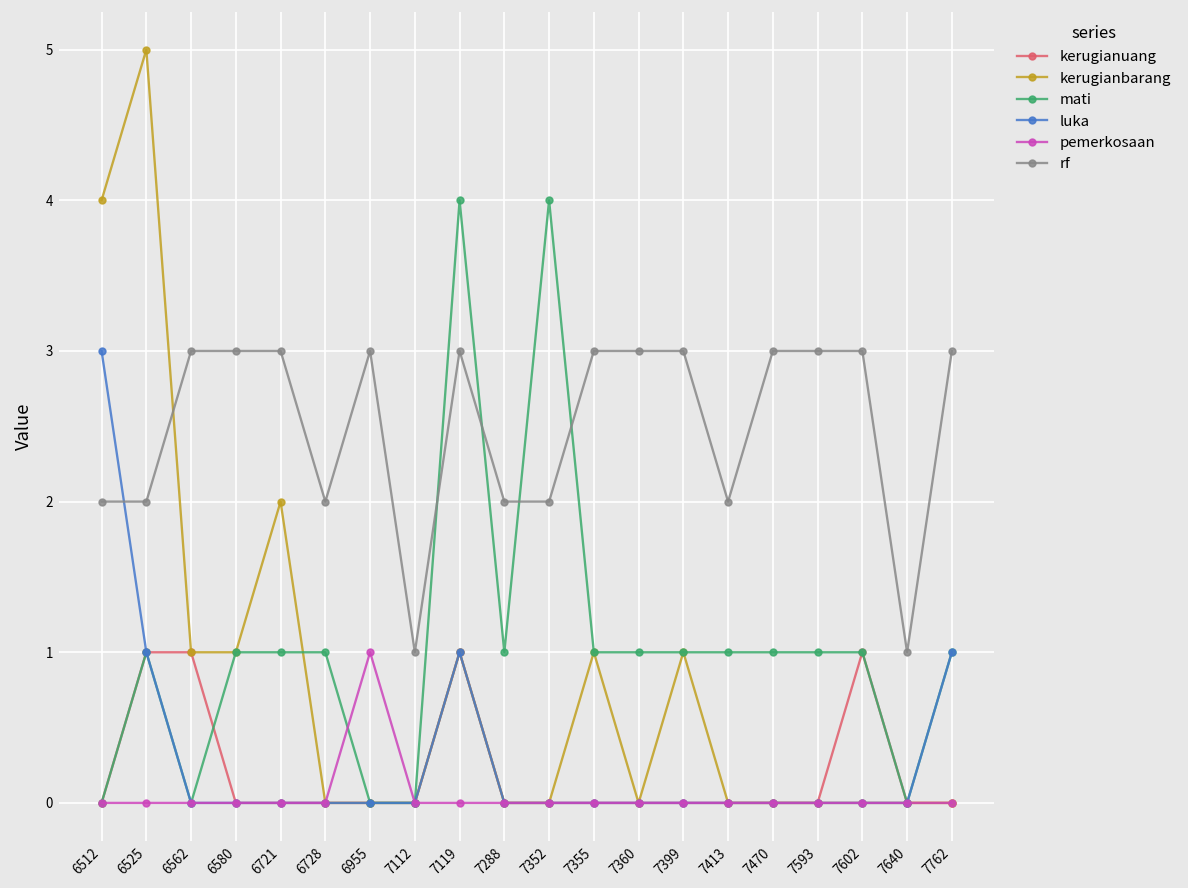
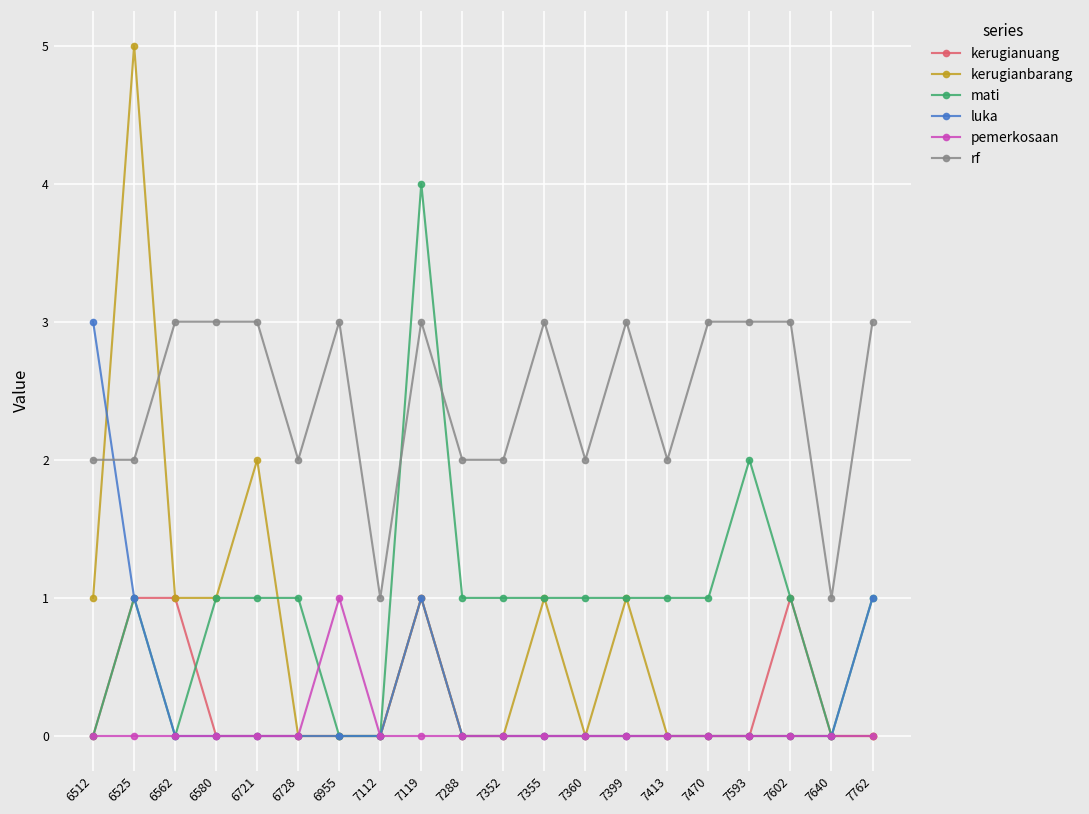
kerugianbarang, 6512: 4 -> 1
mati, 7352: 4 -> 1
rf, 7360: 3 -> 2
mati, 7593: 1 -> 2
